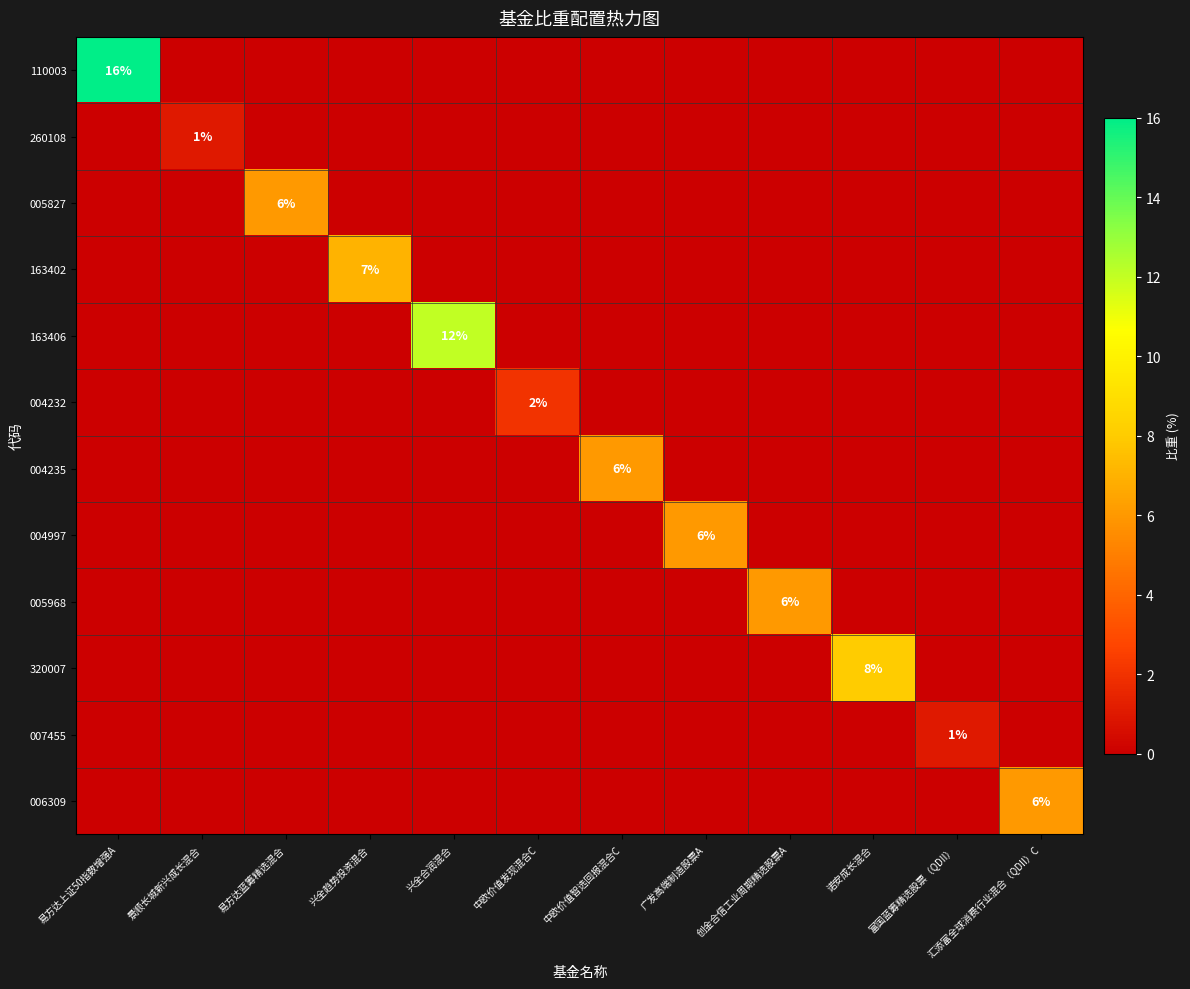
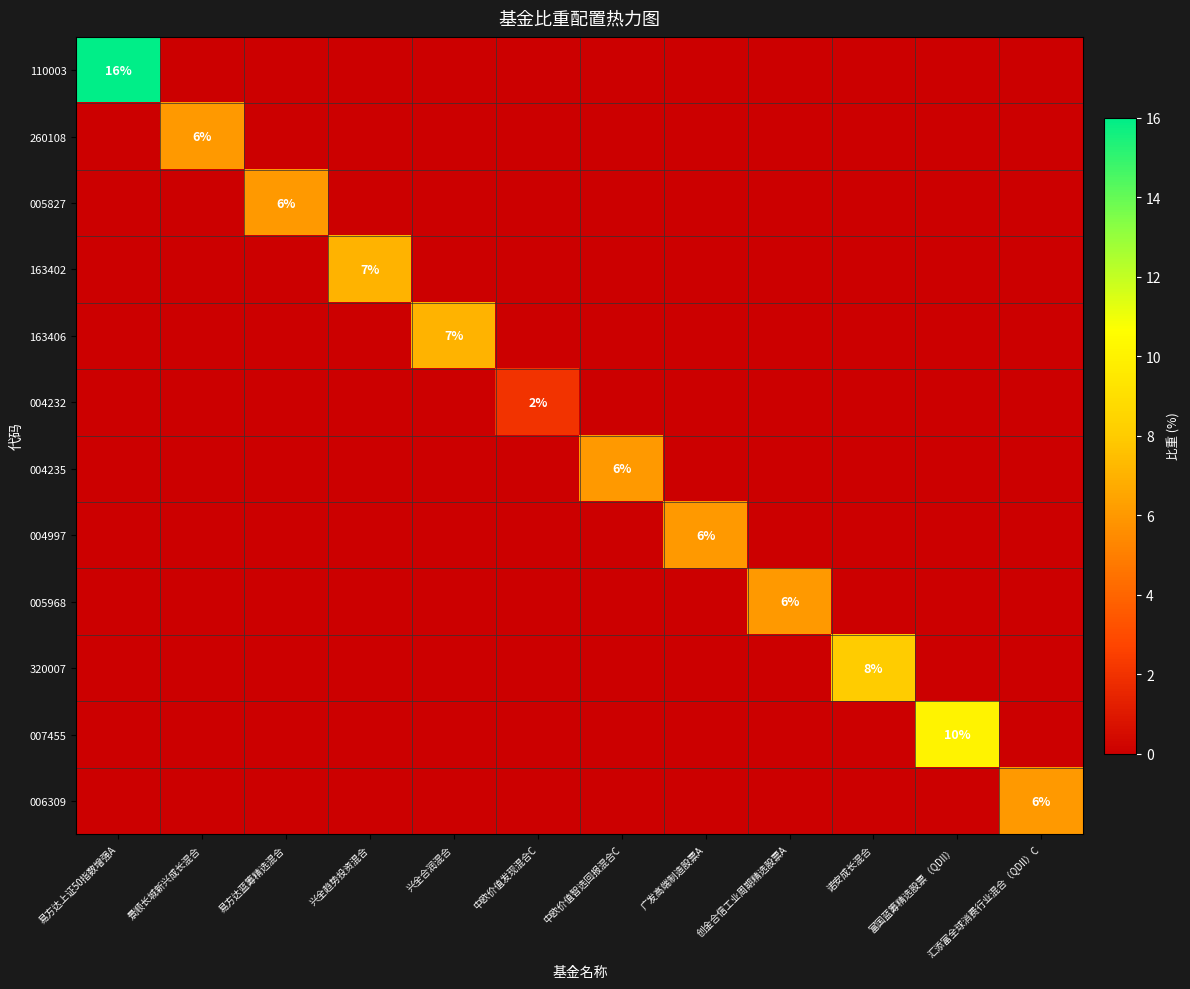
260108, 景顺长城新兴成长混合: 1% -> 6%
163406, 兴全合润混合: 12% -> 7%
007455, 富国蓝筹精选股票（QDII）: 1% -> 10%
